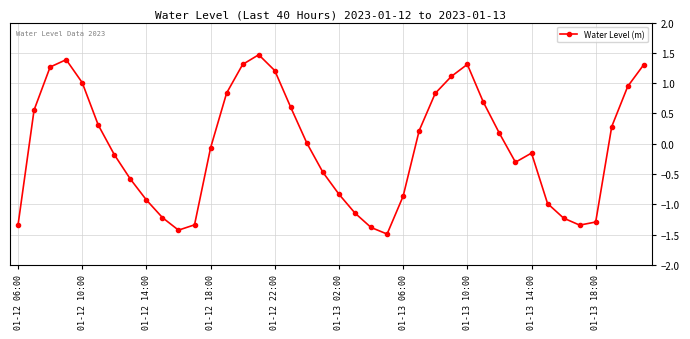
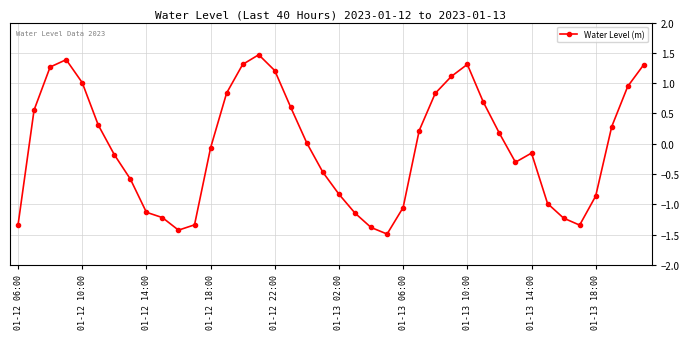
01-12 14:00: -0.9 -> -1.1
01-13 06:00: -0.9 -> -1.1
01-13 18:00: -1.3 -> -0.9
